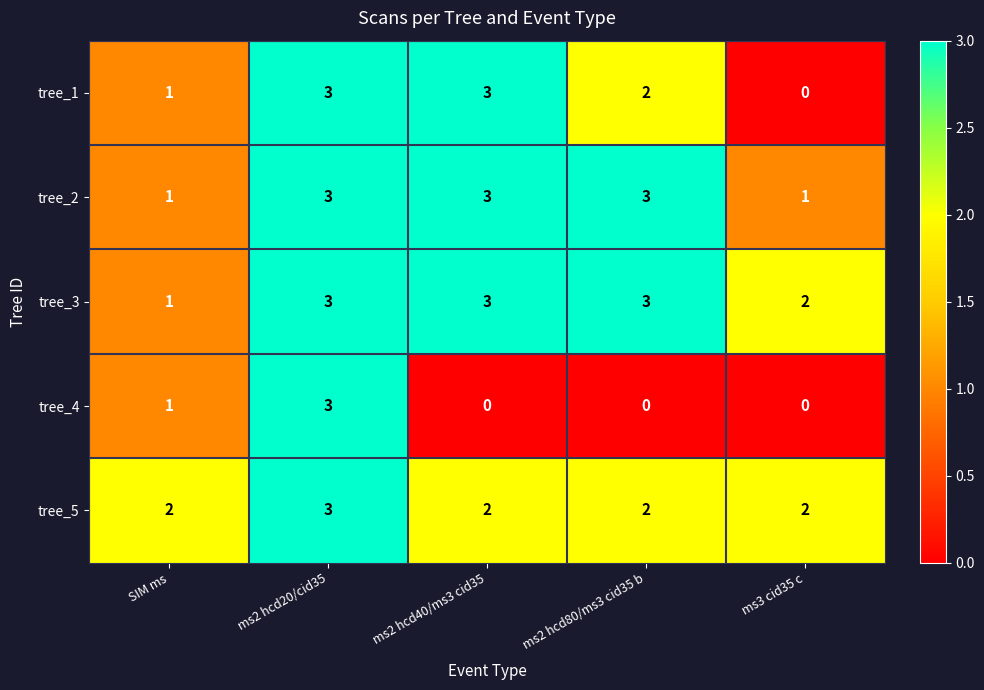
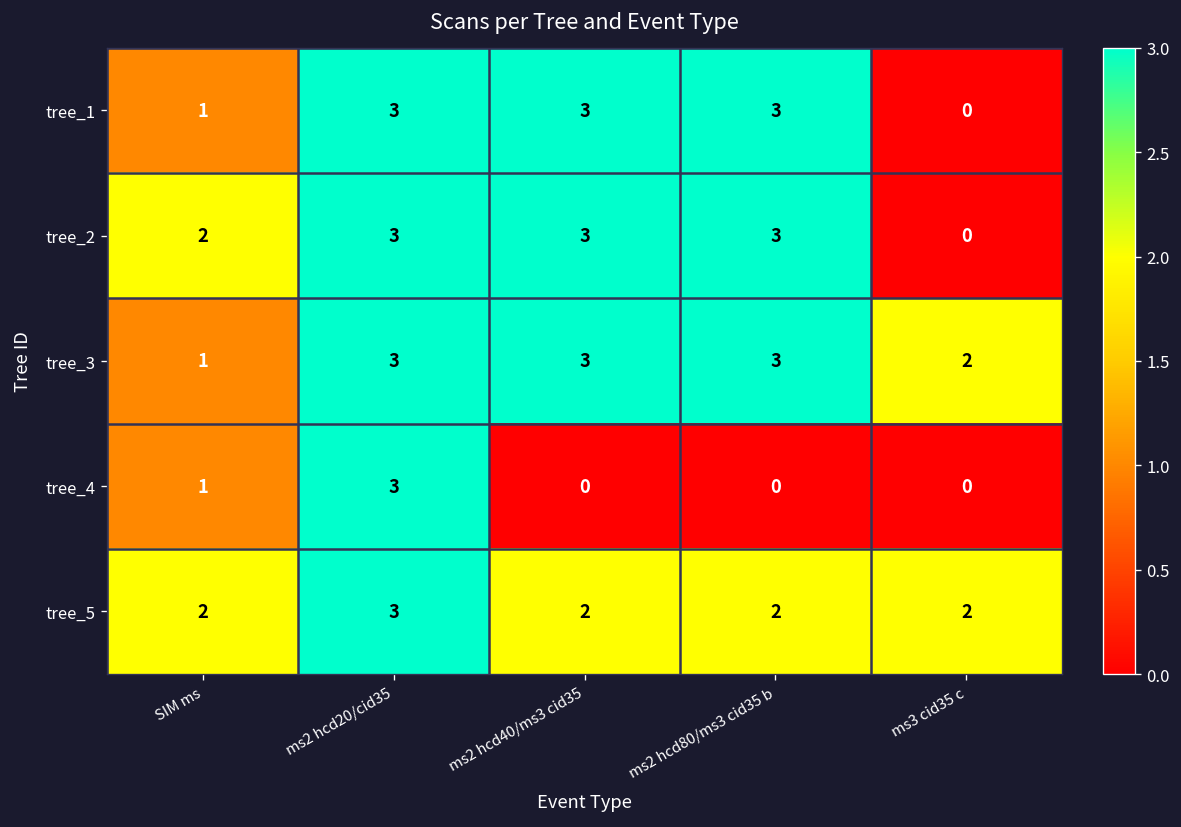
tree_1, ms2 hcd80/ms3 cid35 b: 2 -> 3
tree_2, SIM ms: 1 -> 2
tree_2, ms3 cid35 c: 1 -> 0
